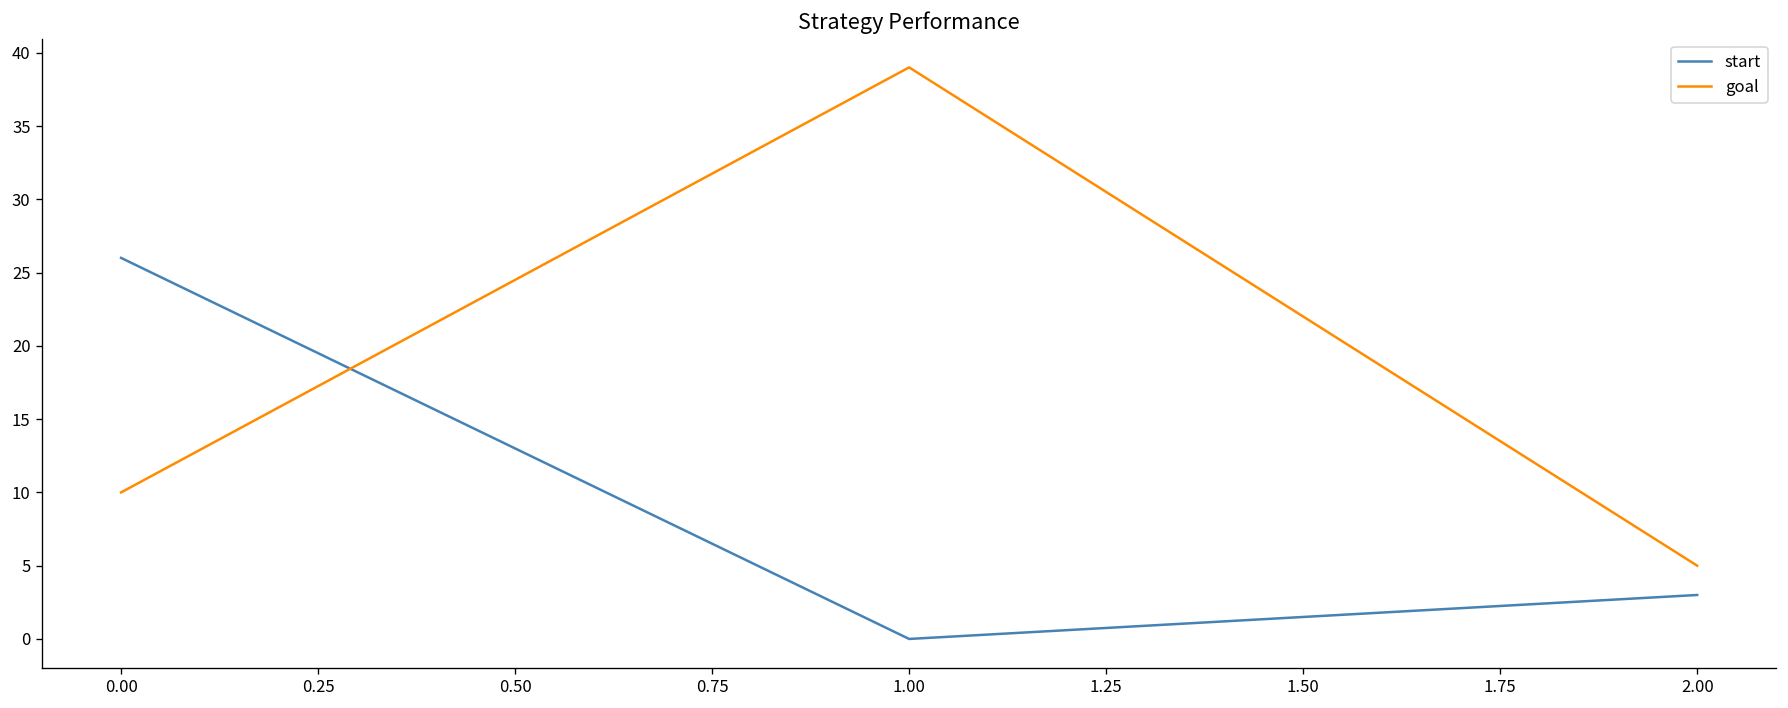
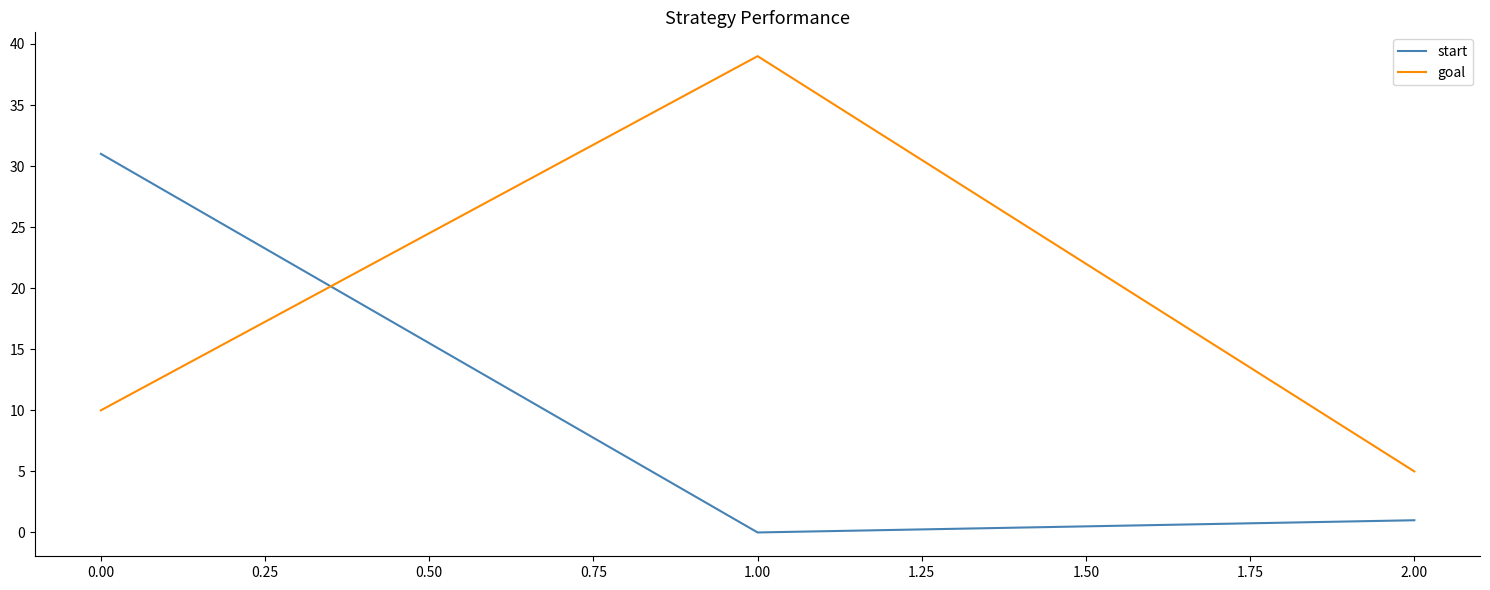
start, 0.00: 26 -> 31
start, 2.00: 3 -> 1
